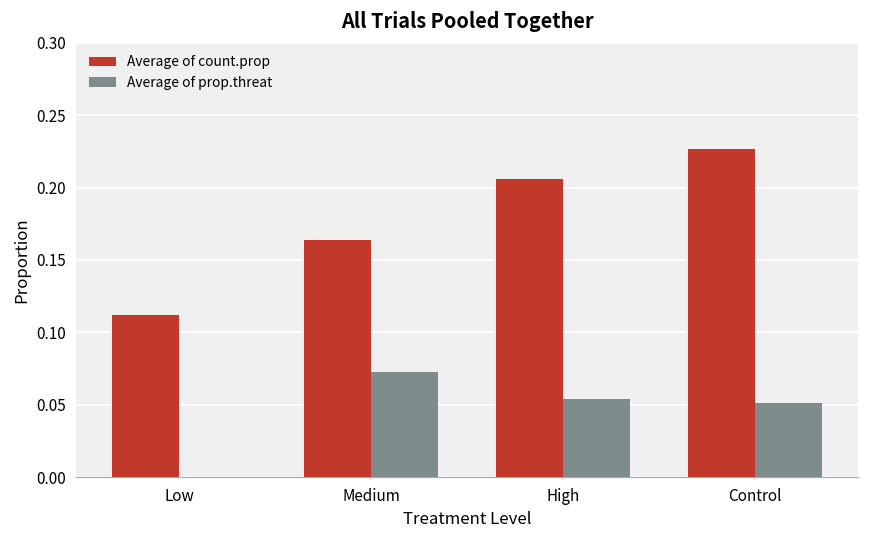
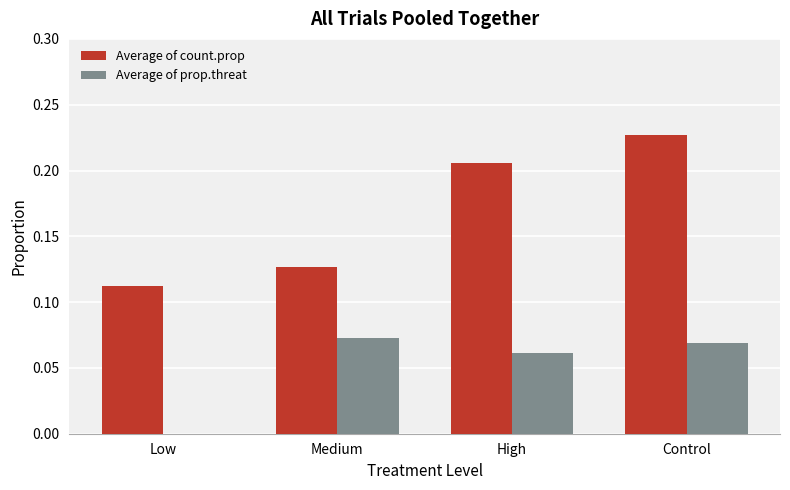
Average of count.prop, Medium: 0.164 -> 0.126
Average of prop.threat, High: 0.054 -> 0.061
Average of prop.threat, Control: 0.051 -> 0.069
